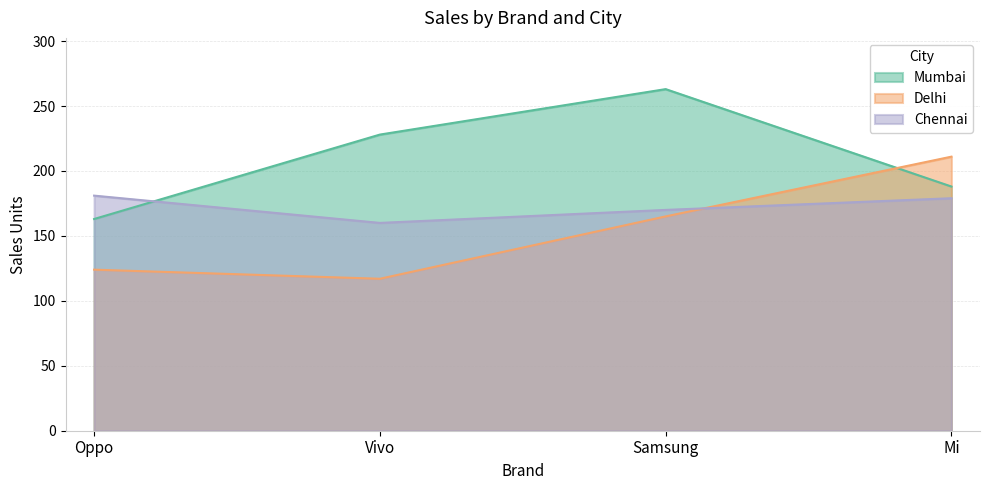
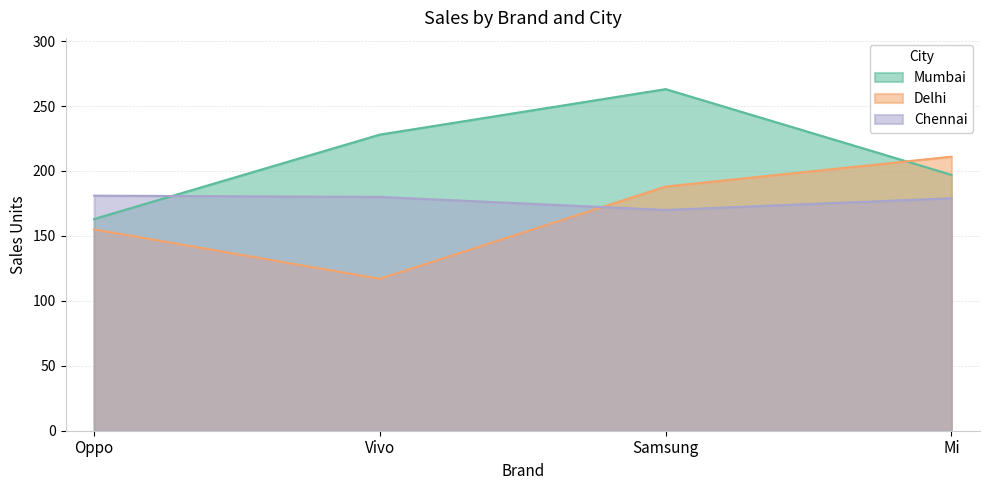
Delhi, Oppo: 124 -> 155
Chennai, Vivo: 160 -> 180
Delhi, Samsung: 165 -> 188
Mumbai, Mi: 188 -> 197
